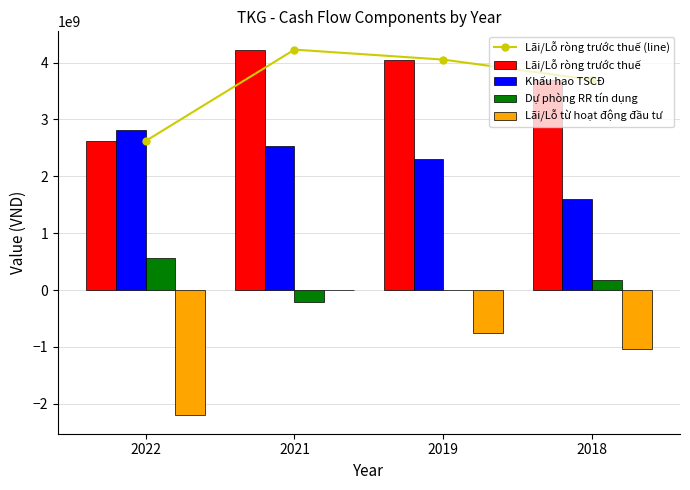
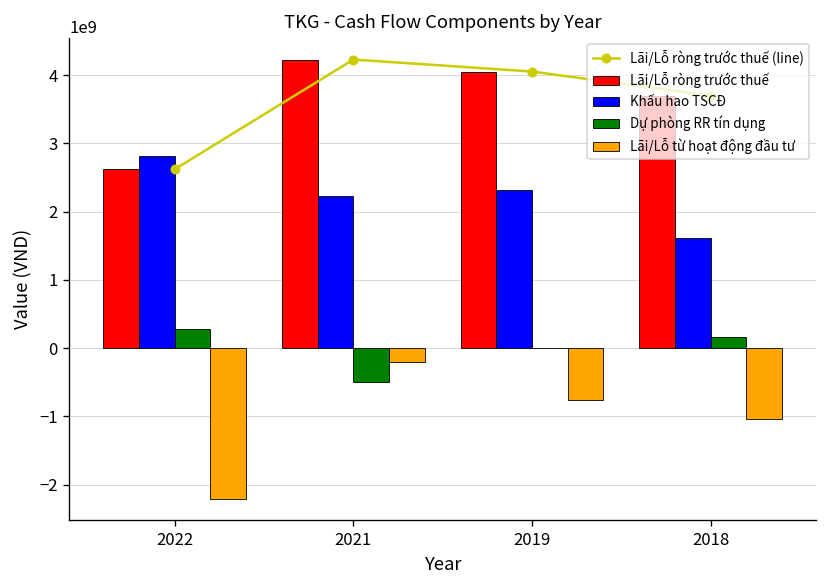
Dự phòng RR tín dụng, 2022: 600000000 -> 300000000
Khấu hao TSCĐ, 2021: 2500000000 -> 2200000000
Dự phòng RR tín dụng, 2021: -200000000 -> -500000000
Lãi/Lỗ từ hoạt động đầu tư, 2021: 0 -> -200000000
